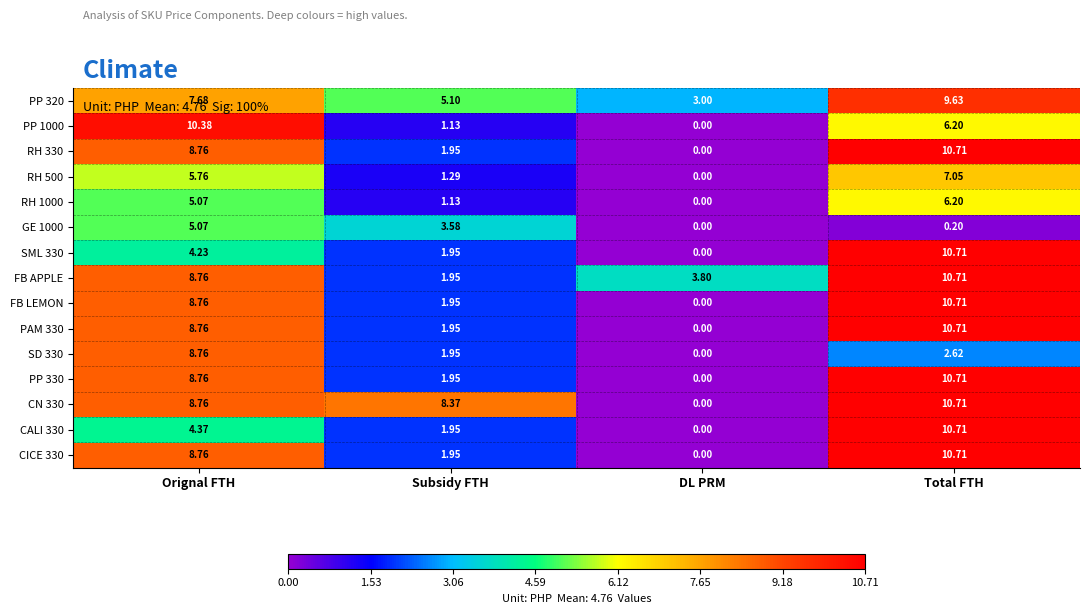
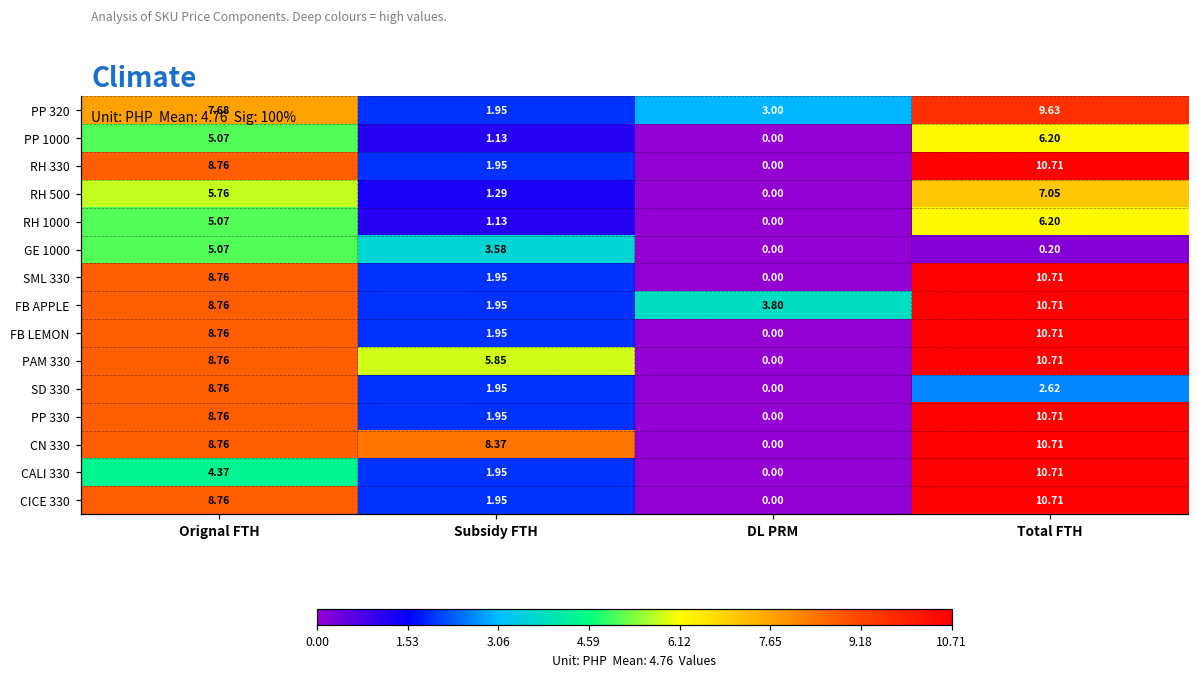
PP 320, Subsidy FTH: 5.10 -> 1.95
PP 1000, Orignal FTH: 10.38 -> 5.07
SML 330, Orignal FTH: 4.23 -> 8.76
PAM 330, Subsidy FTH: 1.95 -> 5.85
